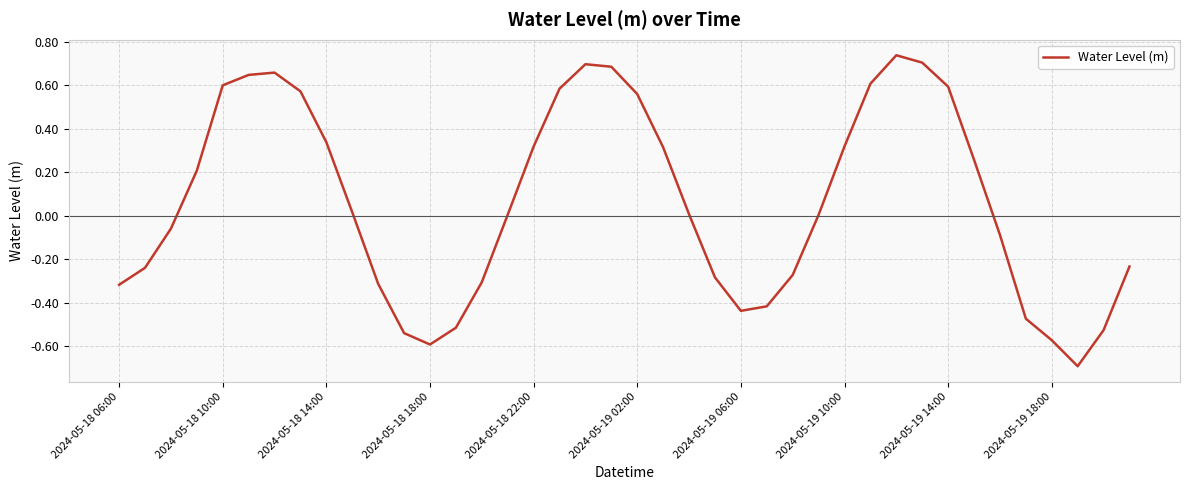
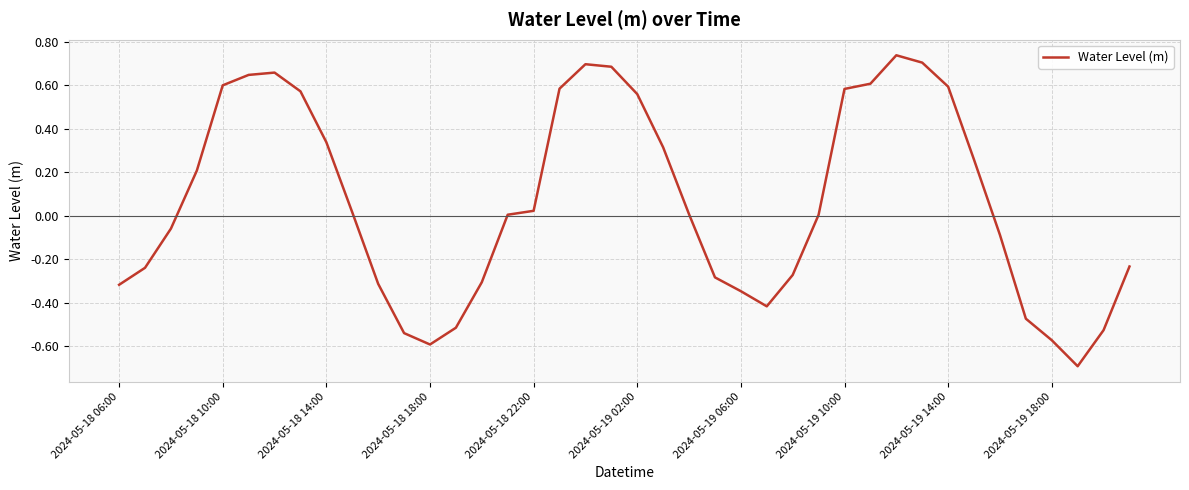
2024-05-18 22:00: 0.32 -> 0.02
2024-05-19 06:00: -0.44 -> -0.35
2024-05-19 10:00: 0.32 -> 0.58
